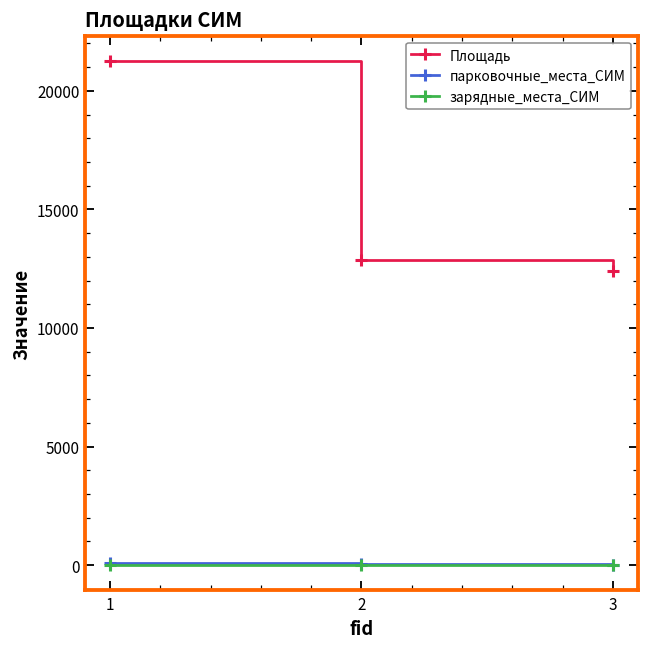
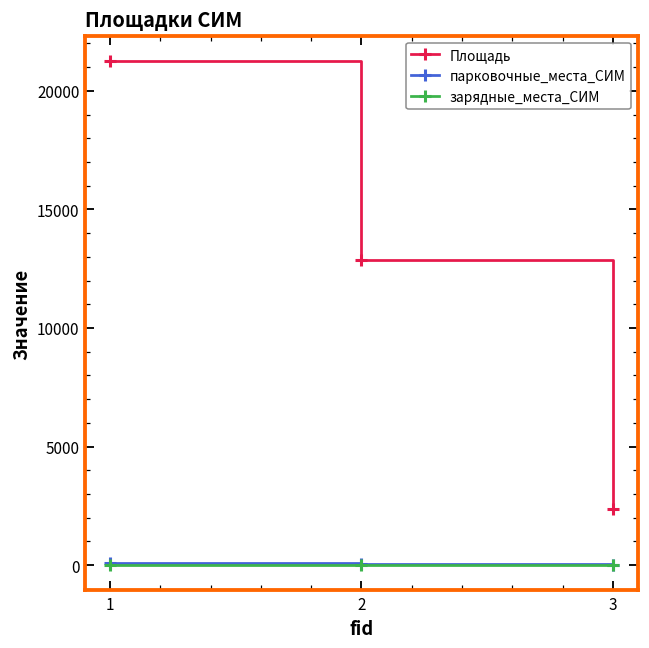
Площадь, 3: 12400 -> 2400
